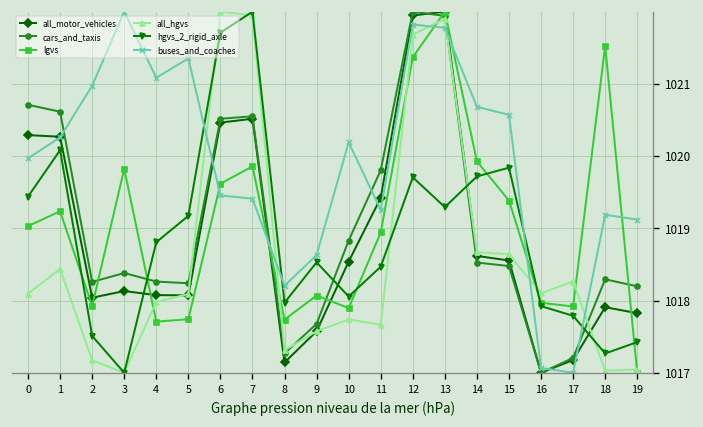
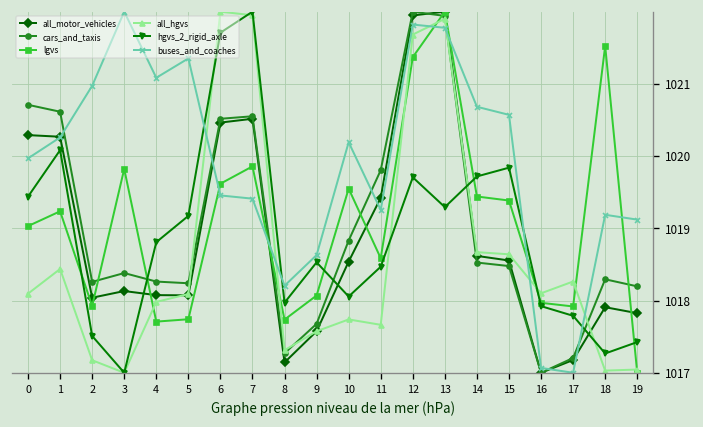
lgvs, 10: 1017.9 -> 1019.5
lgvs, 11: 1018.9 -> 1018.6
lgvs, 14: 1019.9 -> 1019.4
